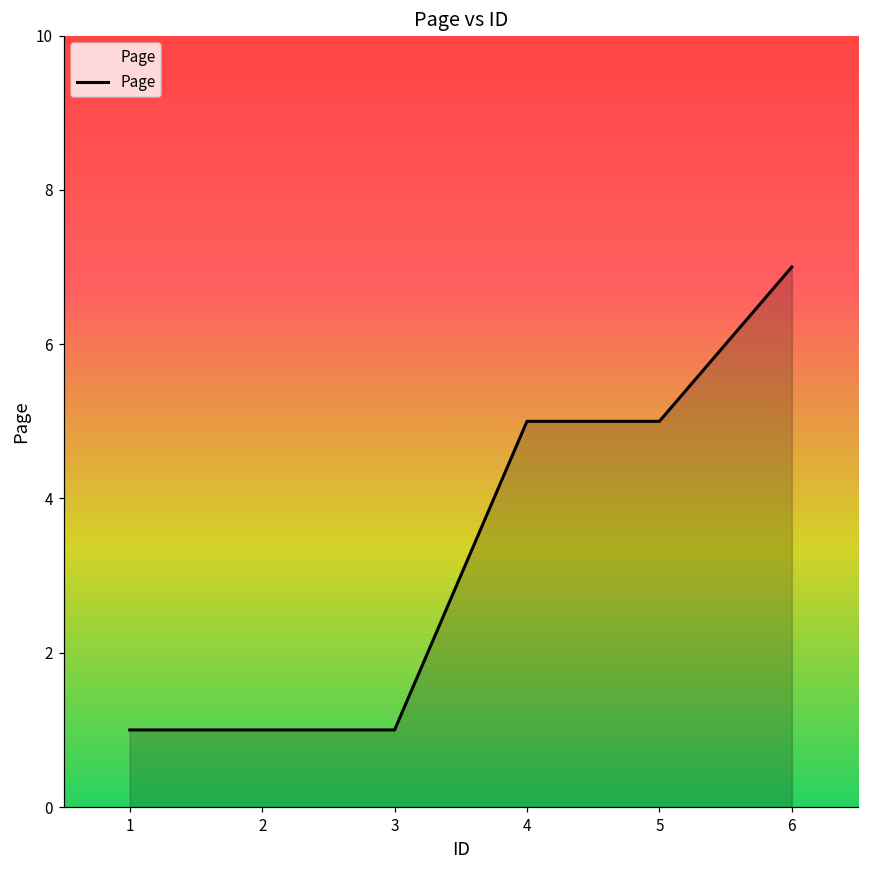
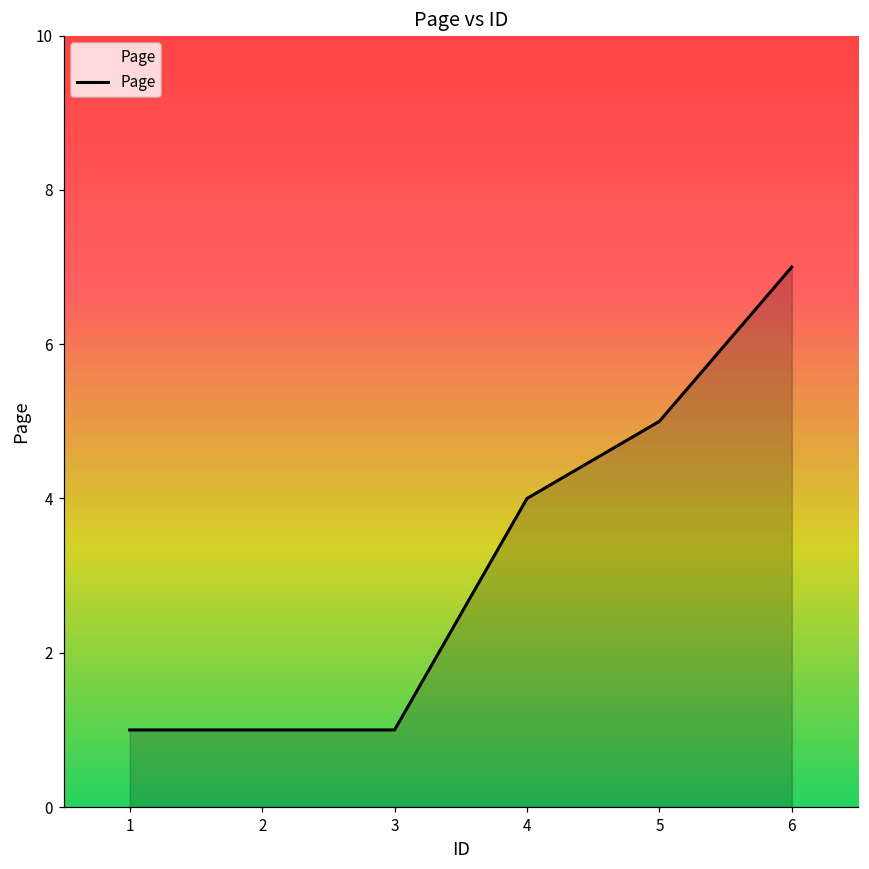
4: 5 -> 4
